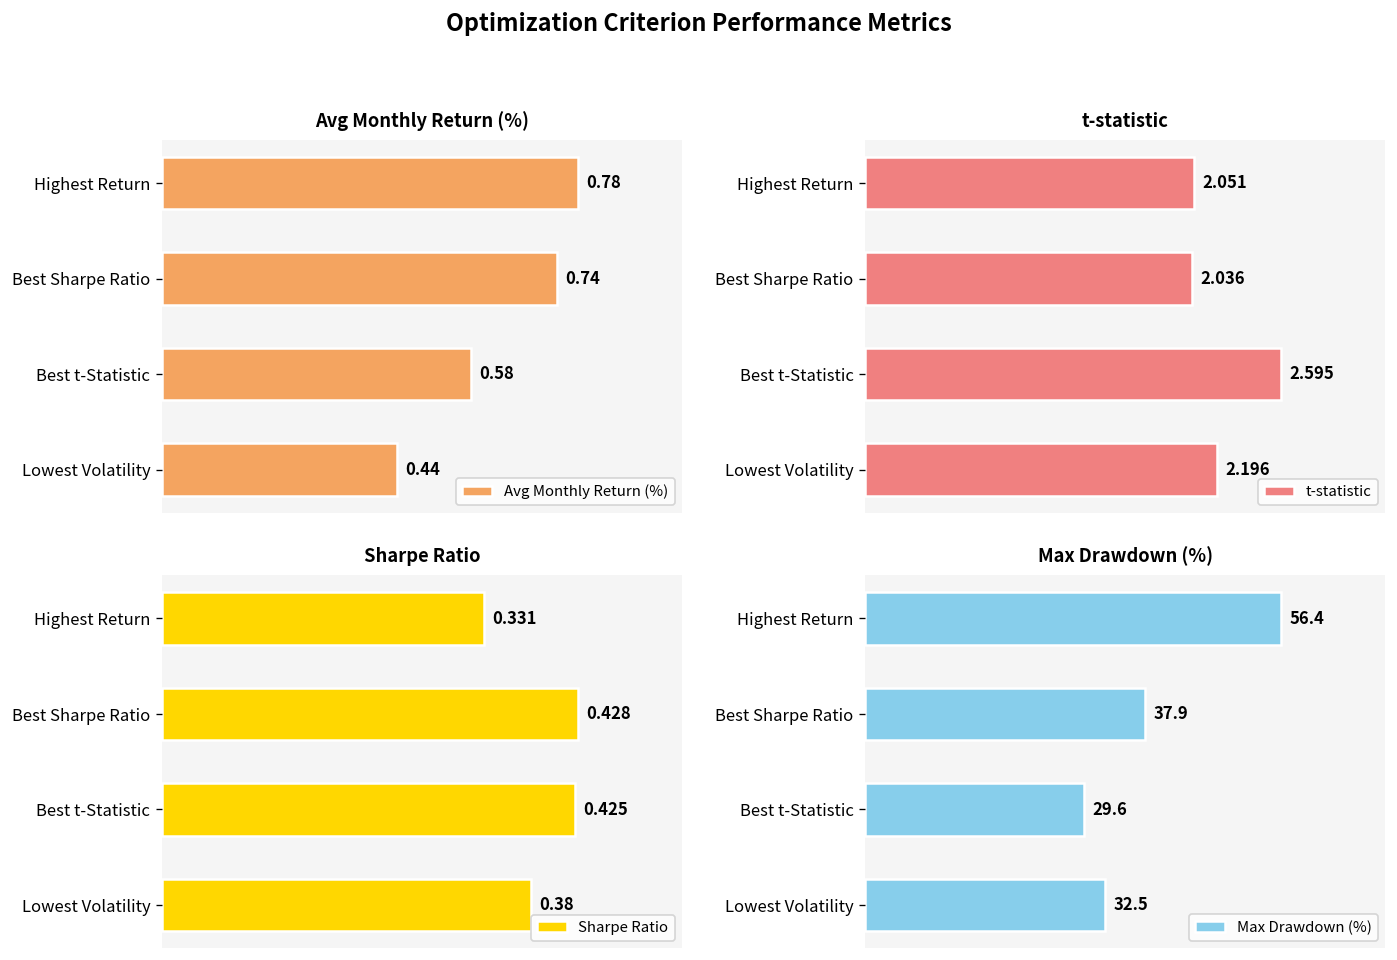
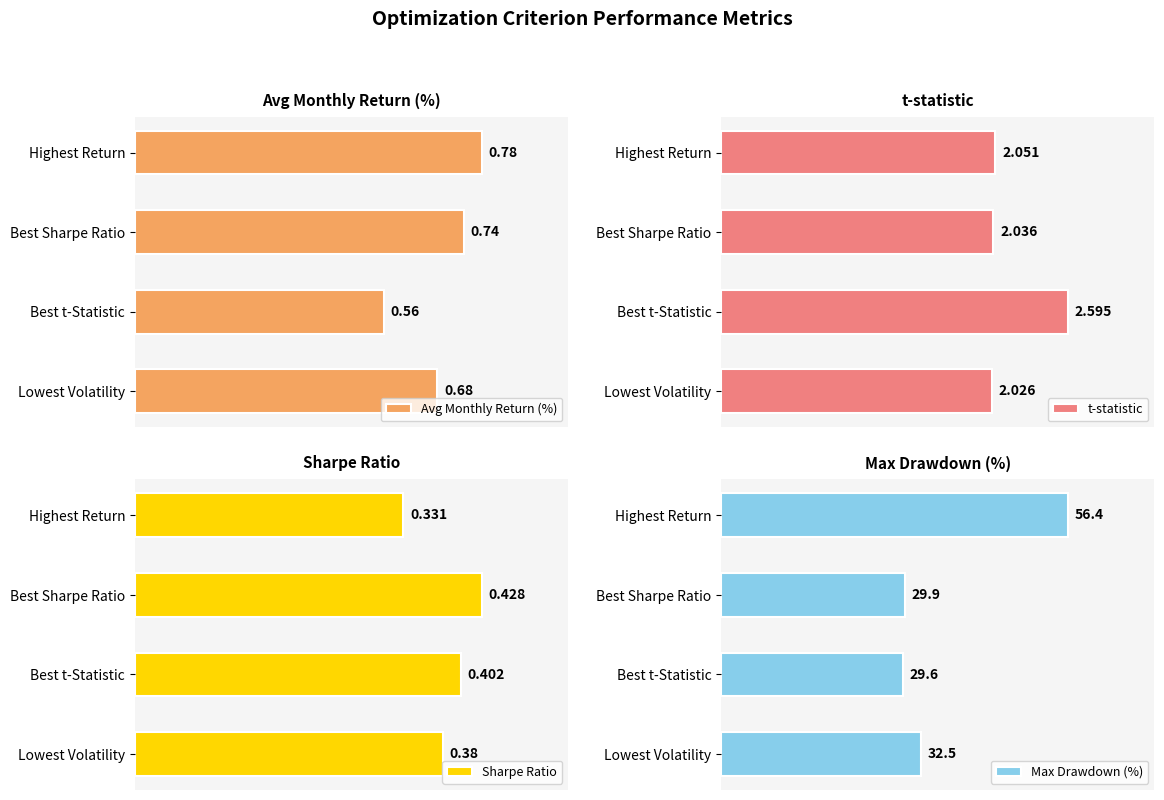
Avg Monthly Return (%), Best t-Statistic: 0.58 -> 0.56
Avg Monthly Return (%), Lowest Volatility: 0.44 -> 0.68
t-statistic, Lowest Volatility: 2.196 -> 2.026
Sharpe Ratio, Best t-Statistic: 0.425 -> 0.402
Max Drawdown (%), Best Sharpe Ratio: 37.9 -> 29.9
